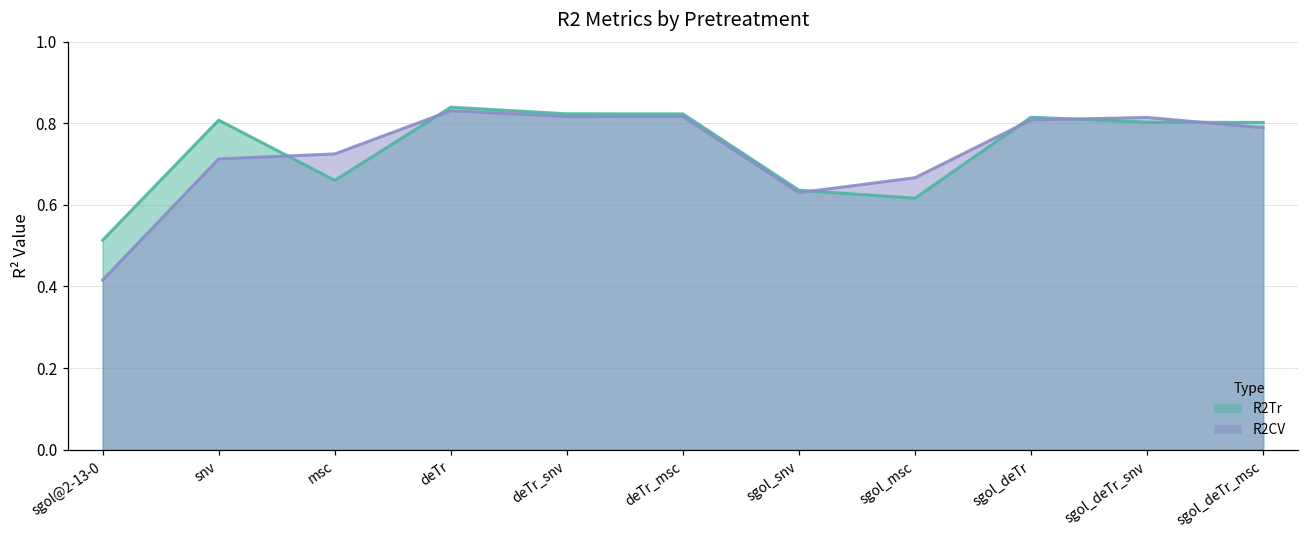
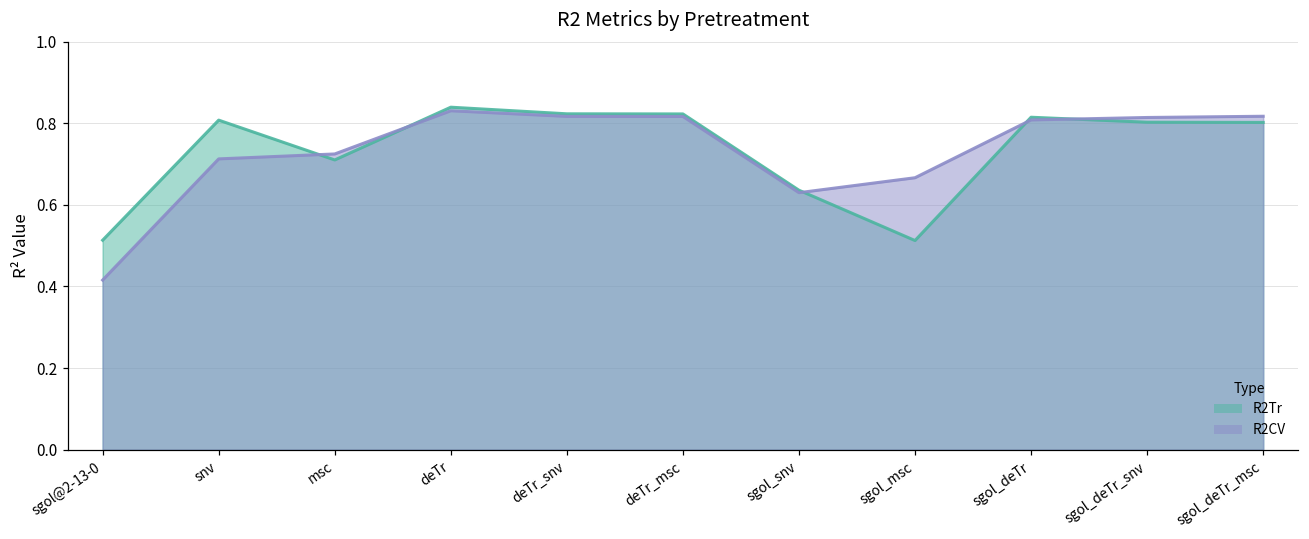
R2Tr, msc: 0.66 -> 0.71
R2Tr, sgol_msc: 0.62 -> 0.51
R2CV, sgol_deTr_msc: 0.79 -> 0.82
